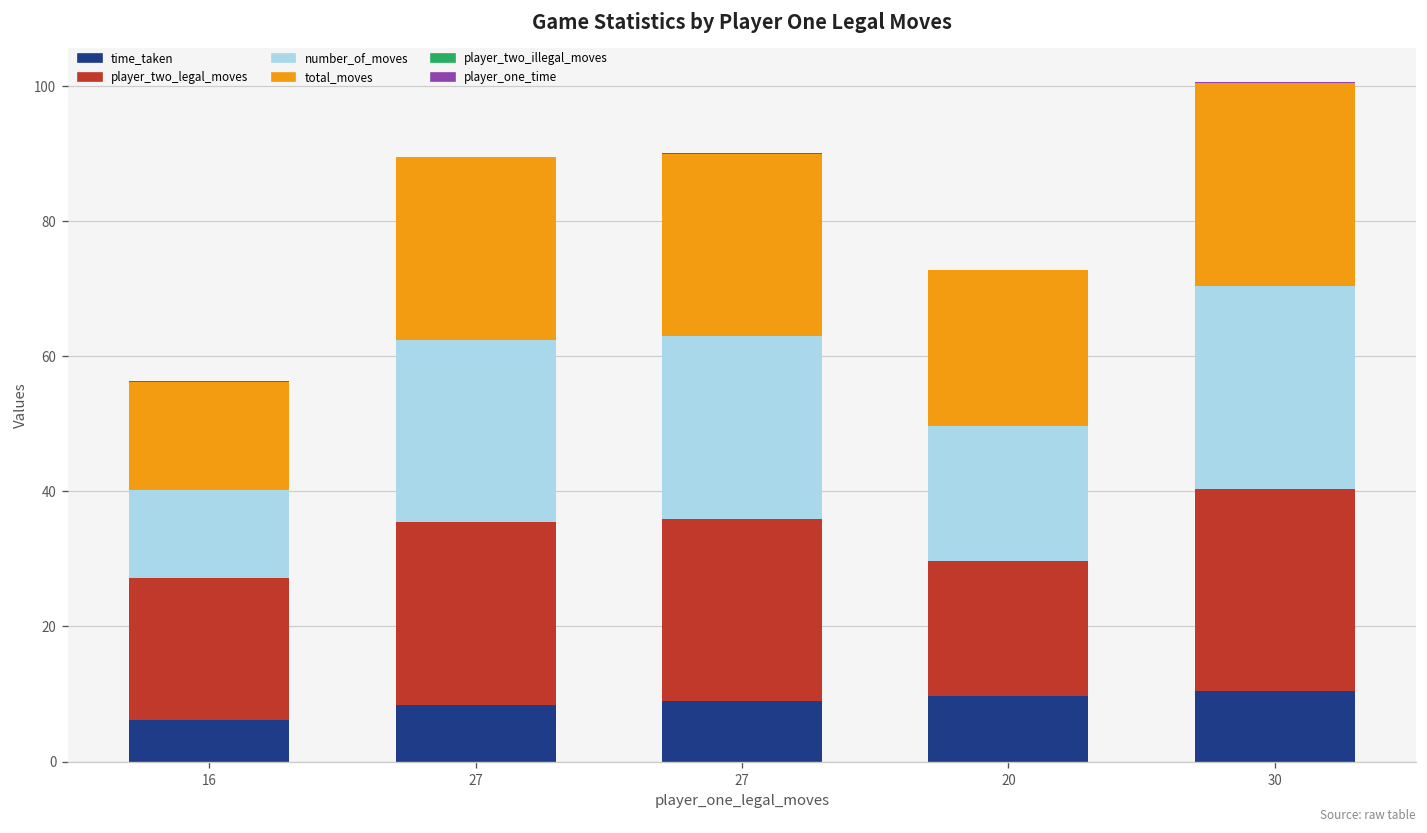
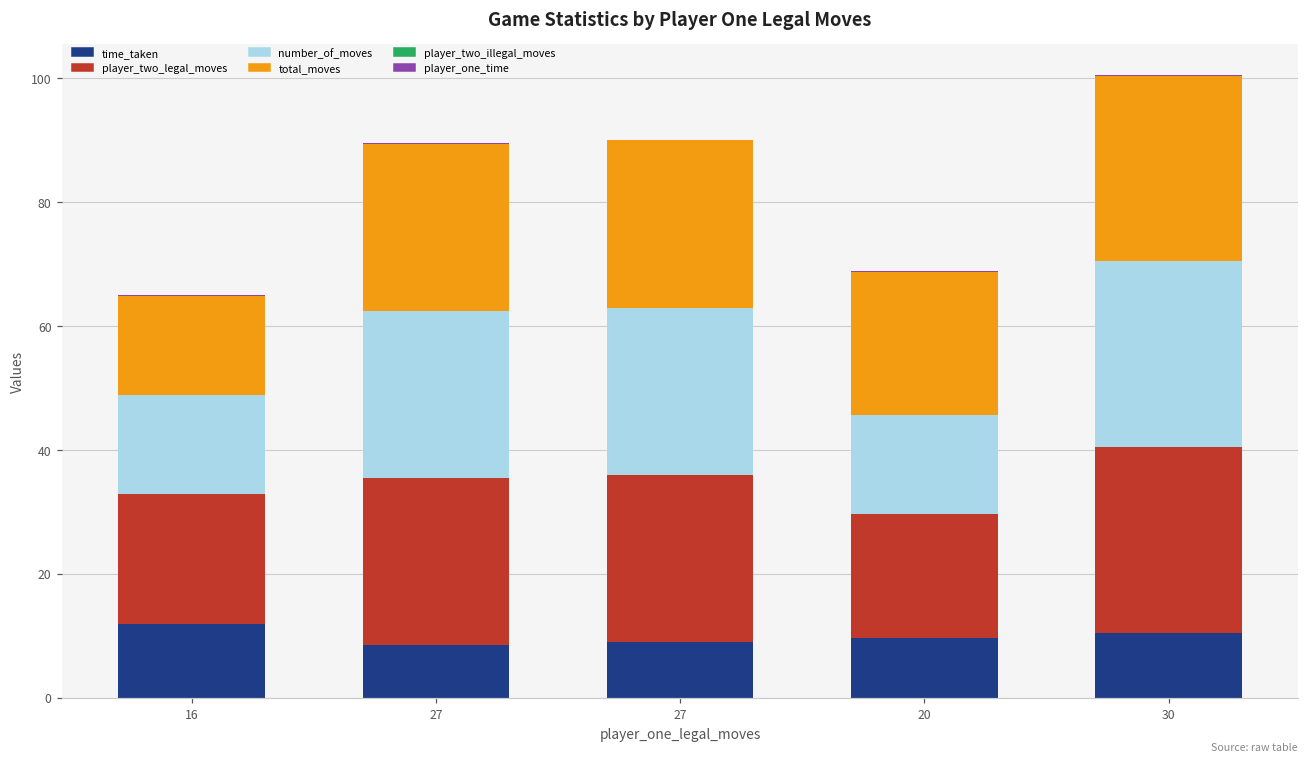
time_taken, 16: 6 -> 12
number_of_moves, 16: 13 -> 16
number_of_moves, 20: 20 -> 16
